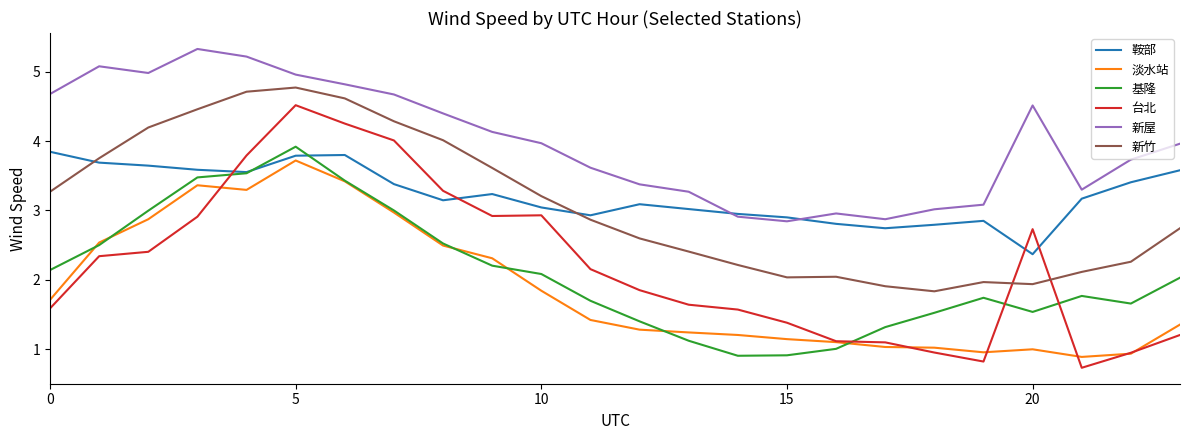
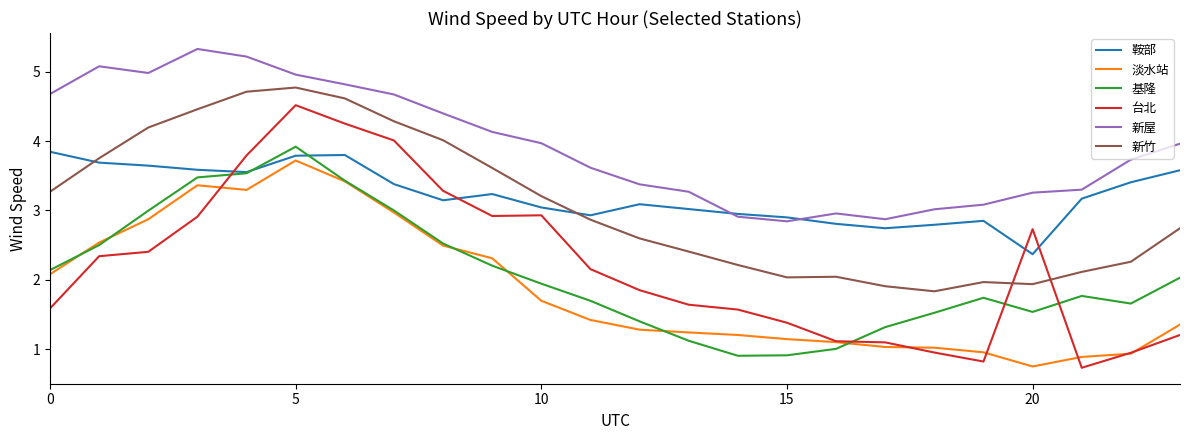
淡水站, 0: 1.7 -> 2.1
淡水站, 10: 1.8 -> 1.7
基隆, 10: 2.1 -> 1.9
淡水站, 20: 1.0 -> 0.7
新屋, 20: 4.5 -> 3.3
